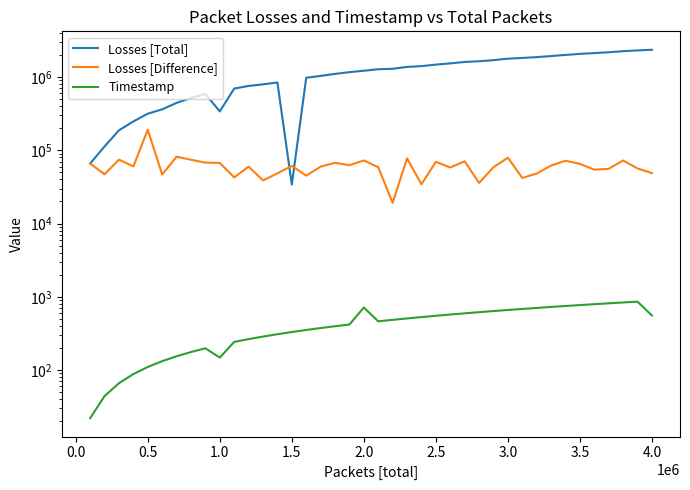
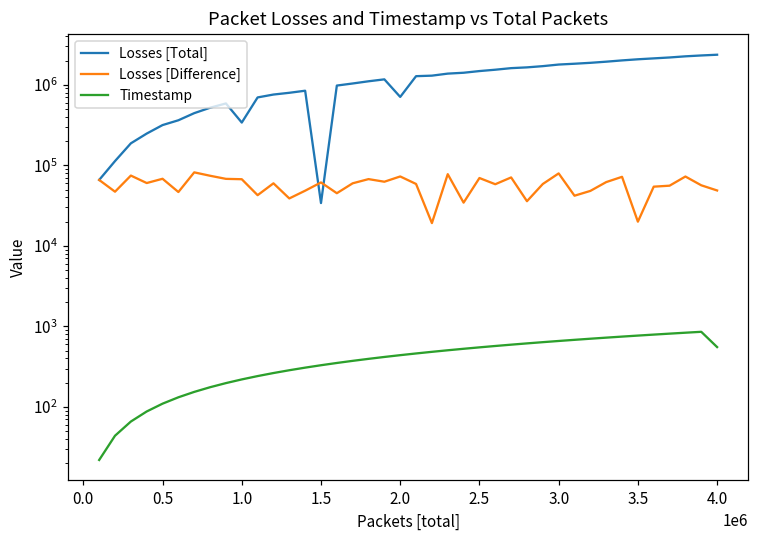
Losses [Difference], 0.5: 190000 -> 70000
Timestamp, 1.0: 150 -> 220
Losses [Total], 2.0: 1200000 -> 700000
Timestamp, 2.0: 700 -> 400
Losses [Difference], 3.5: 70000 -> 20000
